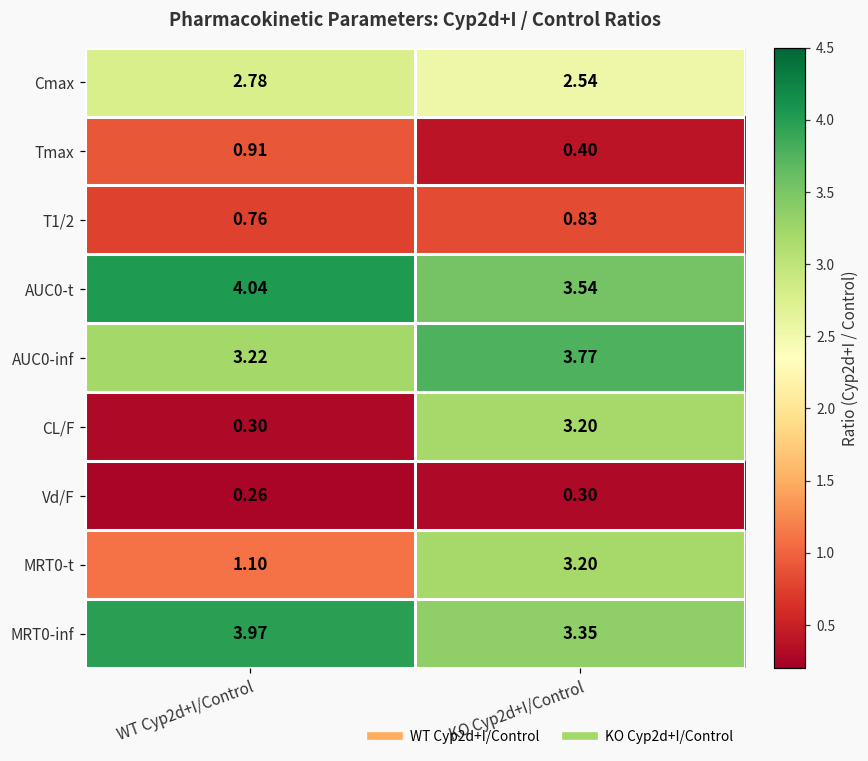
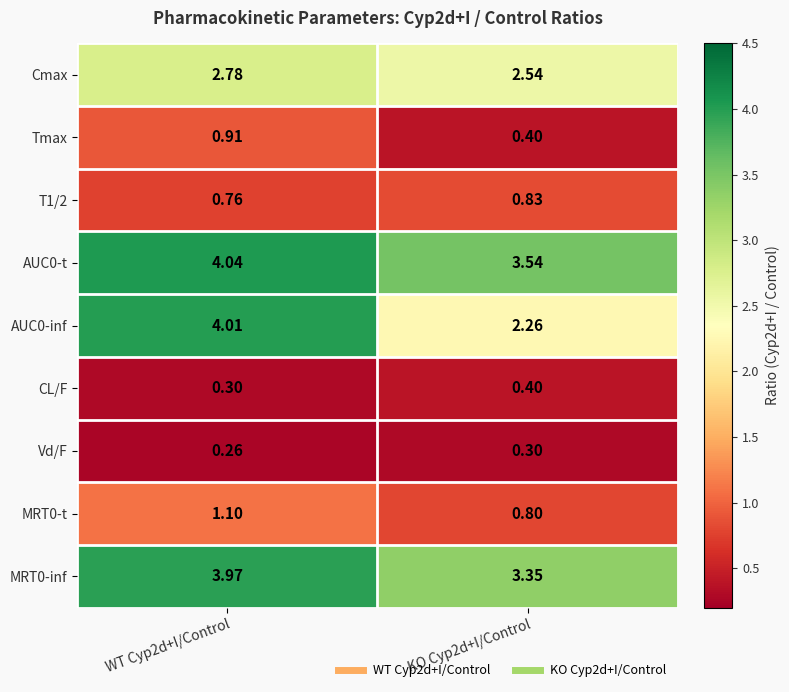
AUC0-inf, WT Cyp2d+I/Control: 3.22 -> 4.01
AUC0-inf, KO Cyp2d+I/Control: 3.77 -> 2.26
CL/F, KO Cyp2d+I/Control: 3.20 -> 0.40
MRT0-t, KO Cyp2d+I/Control: 3.20 -> 0.80
